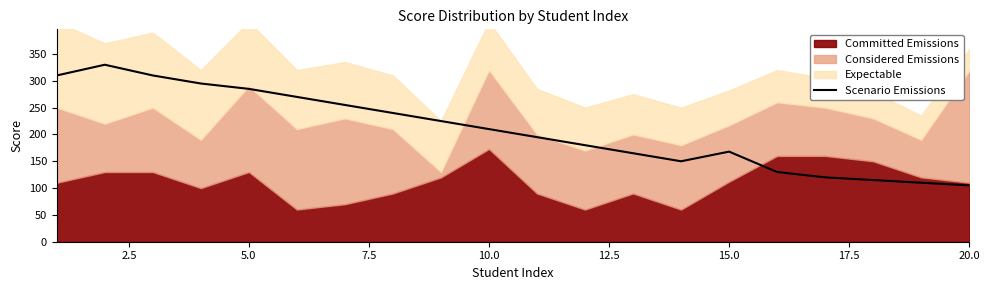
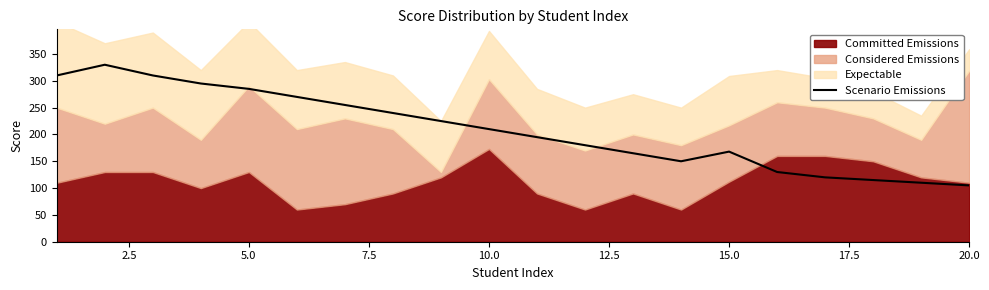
Considered Emissions, 10.0: 150 -> 130
Expectable, 15.0: 70 -> 90
